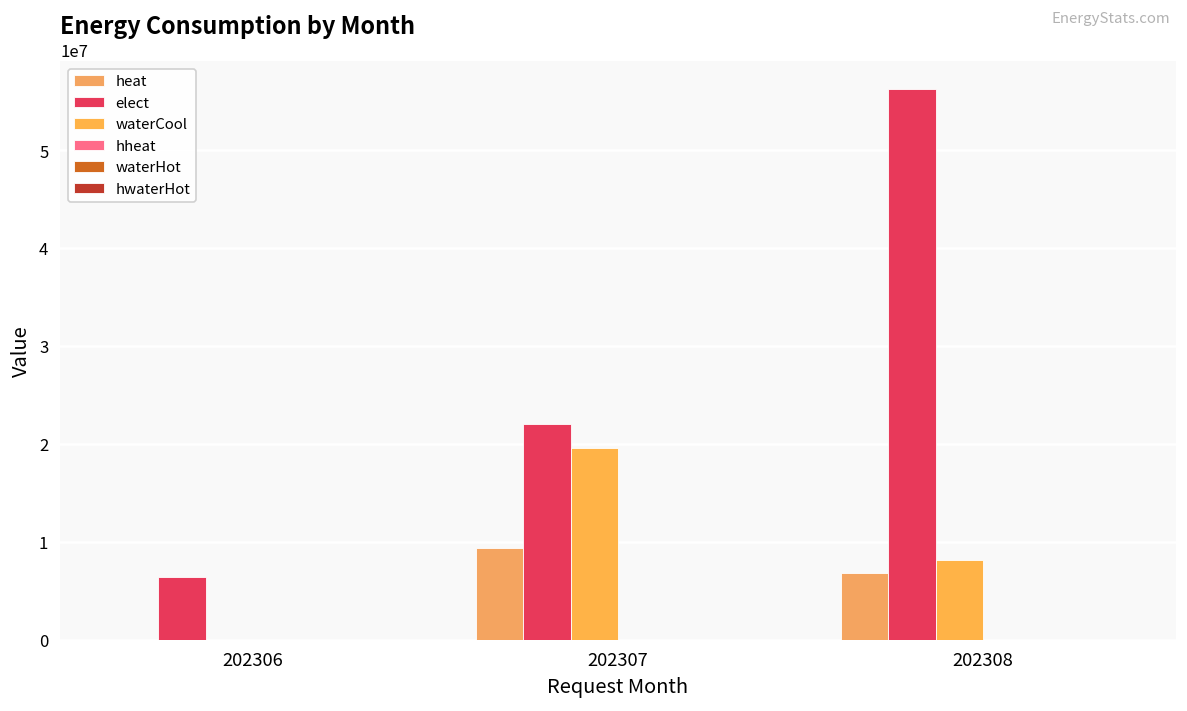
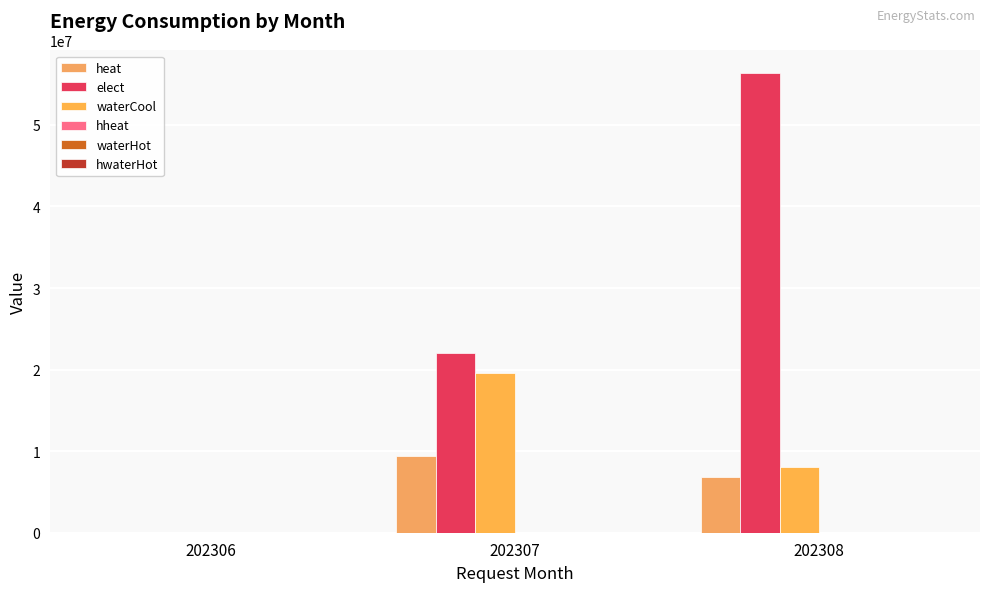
elect, 202306: 6000000 -> 0
